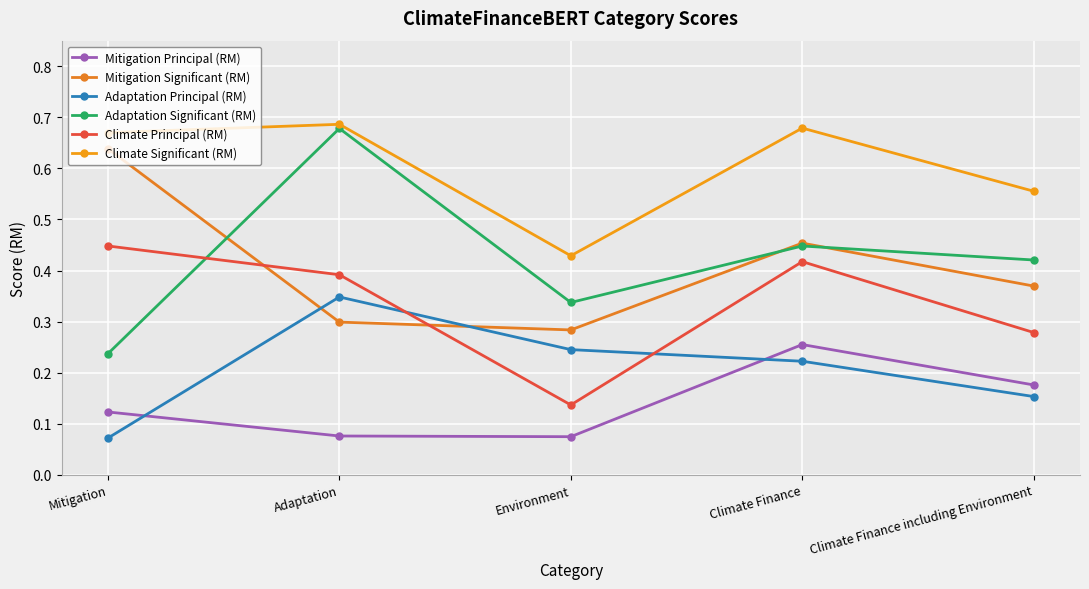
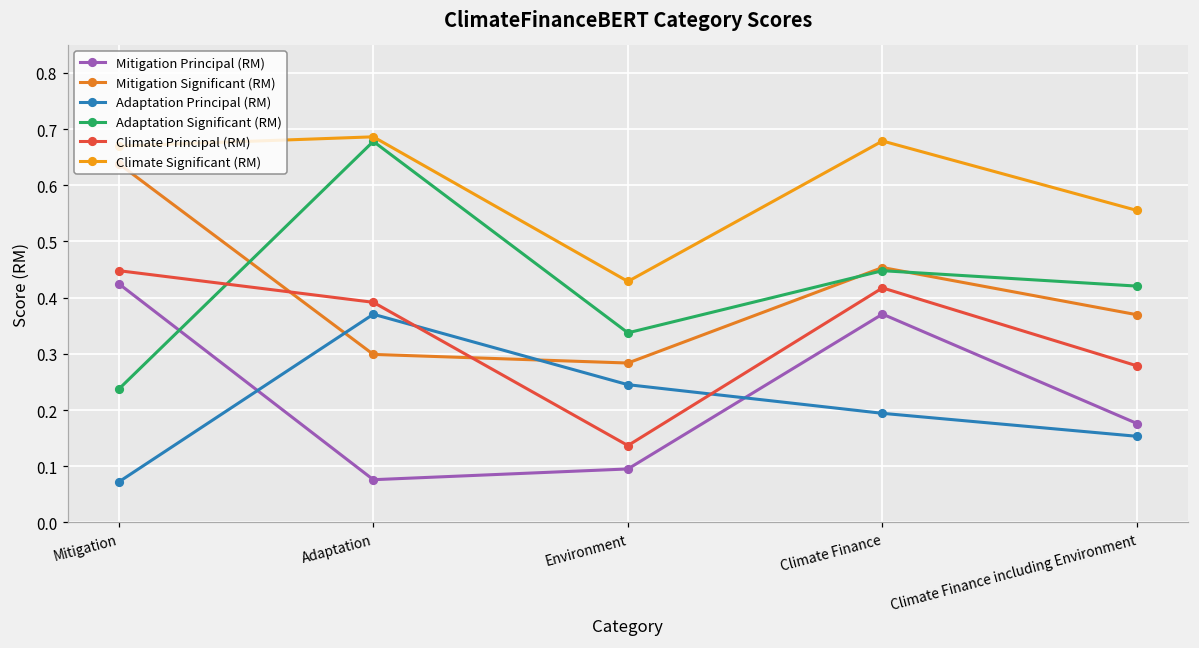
Mitigation Principal (RM), Mitigation: 0.12 -> 0.42
Adaptation Principal (RM), Adaptation: 0.35 -> 0.37
Mitigation Principal (RM), Environment: 0.07 -> 0.10
Mitigation Principal (RM), Climate Finance: 0.25 -> 0.37
Adaptation Principal (RM), Climate Finance: 0.22 -> 0.19
